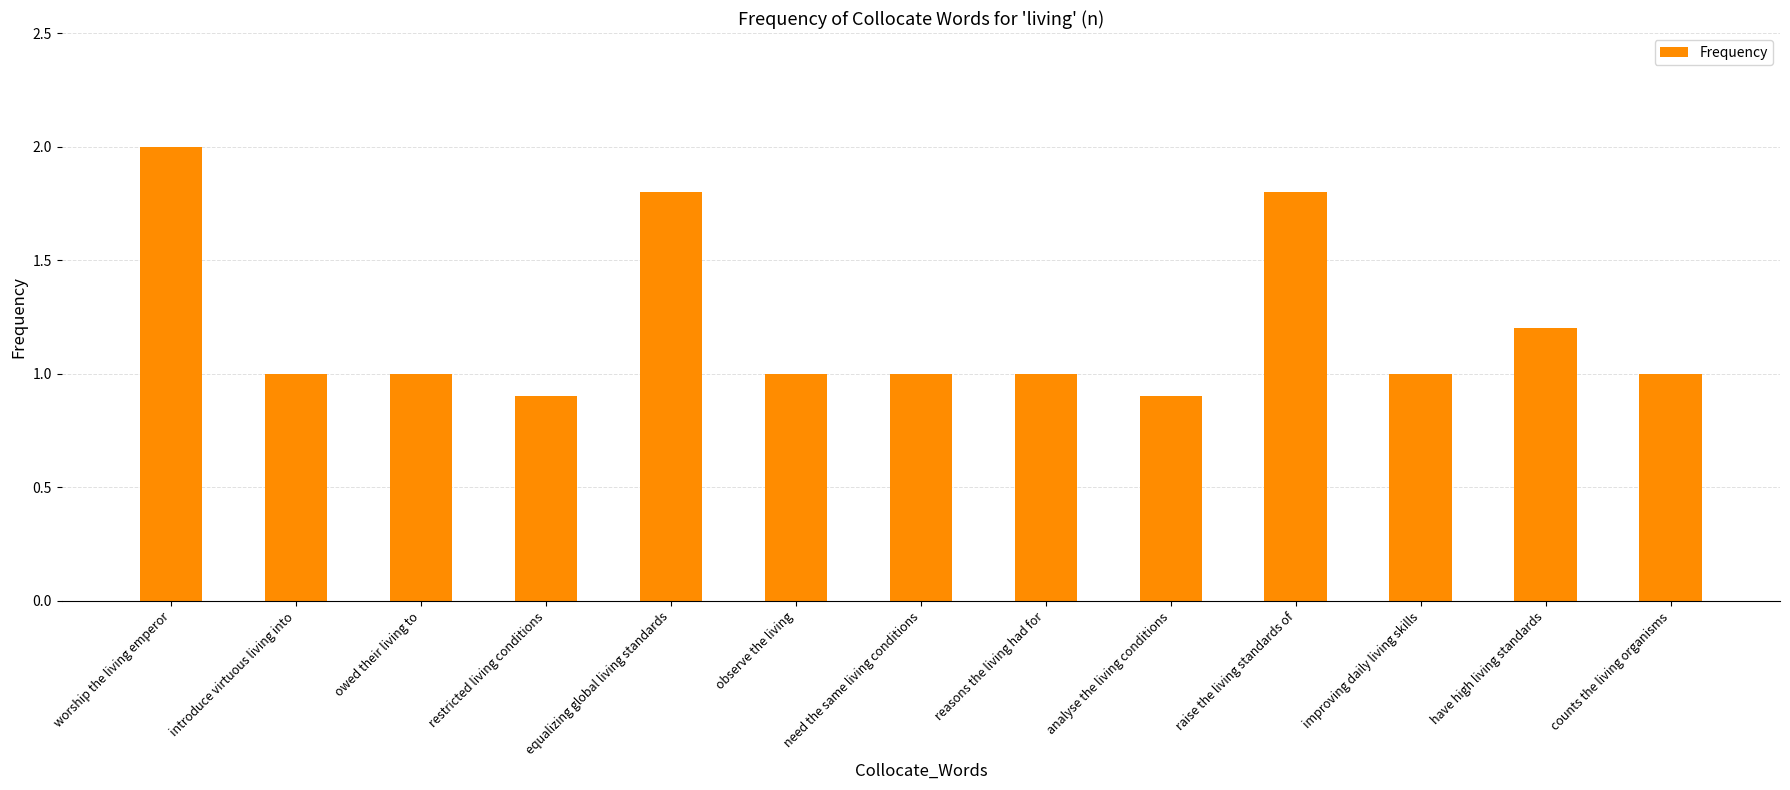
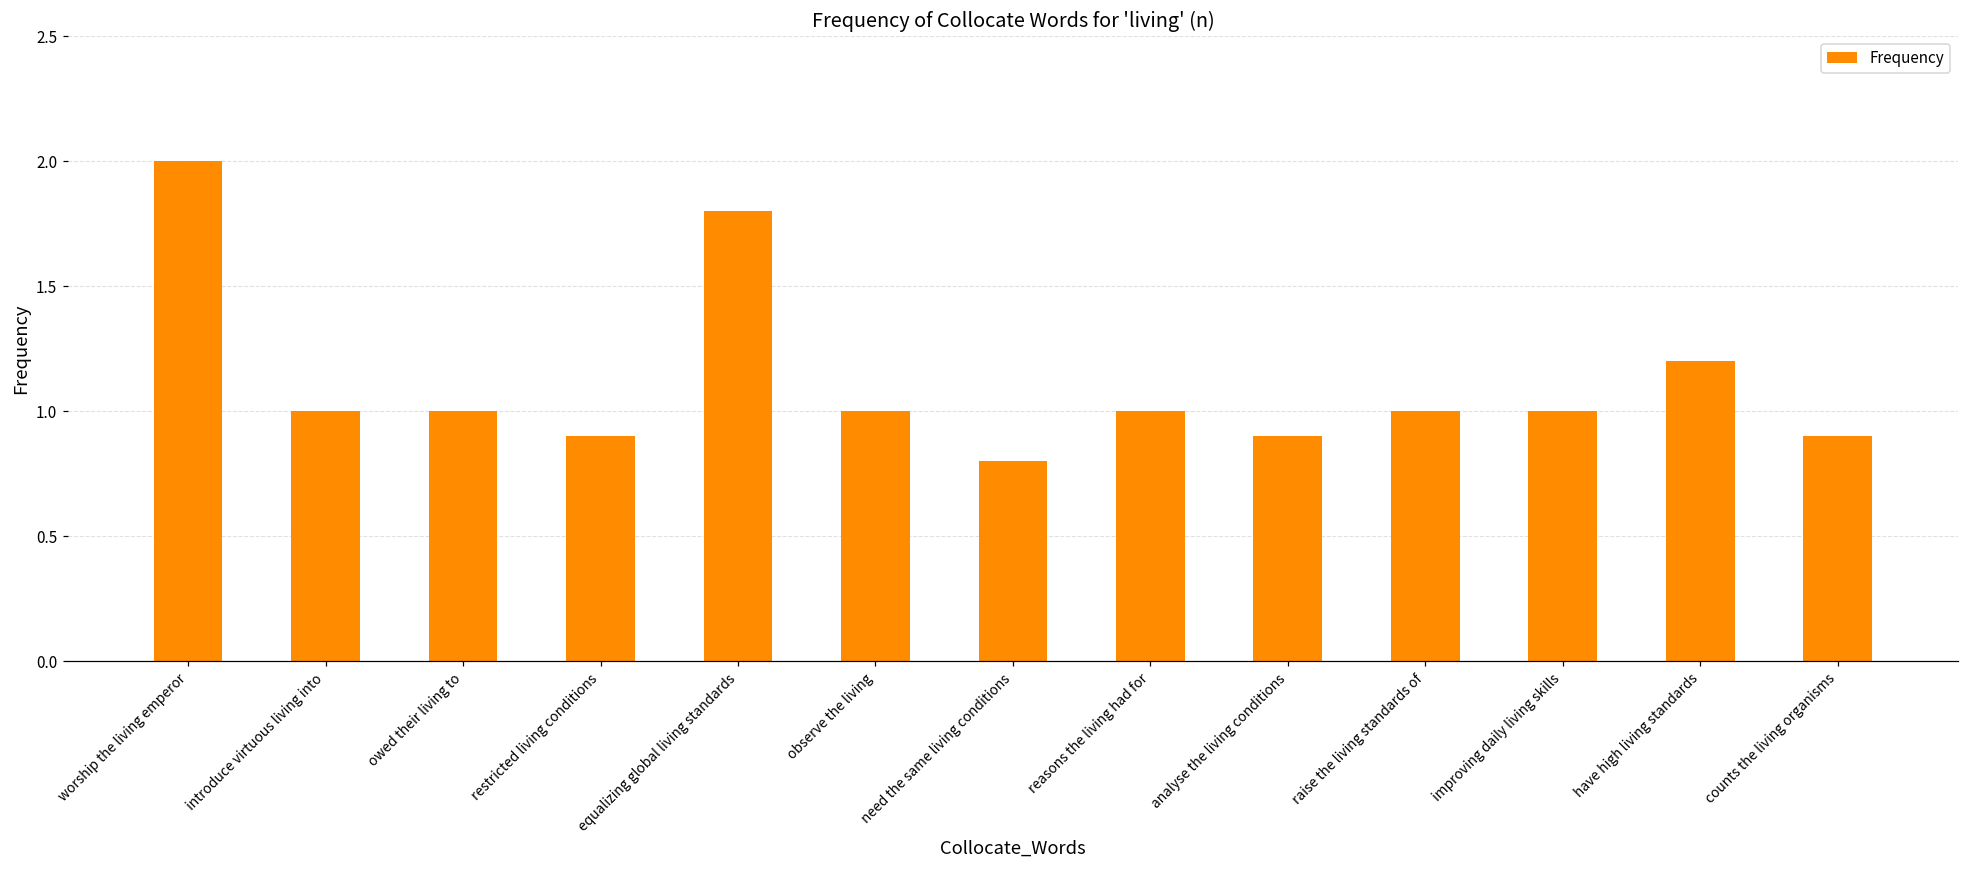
need the same living conditions: 1.0 -> 0.8
raise the living standards of: 1.8 -> 1.0
counts the living organisms: 1.0 -> 0.9
